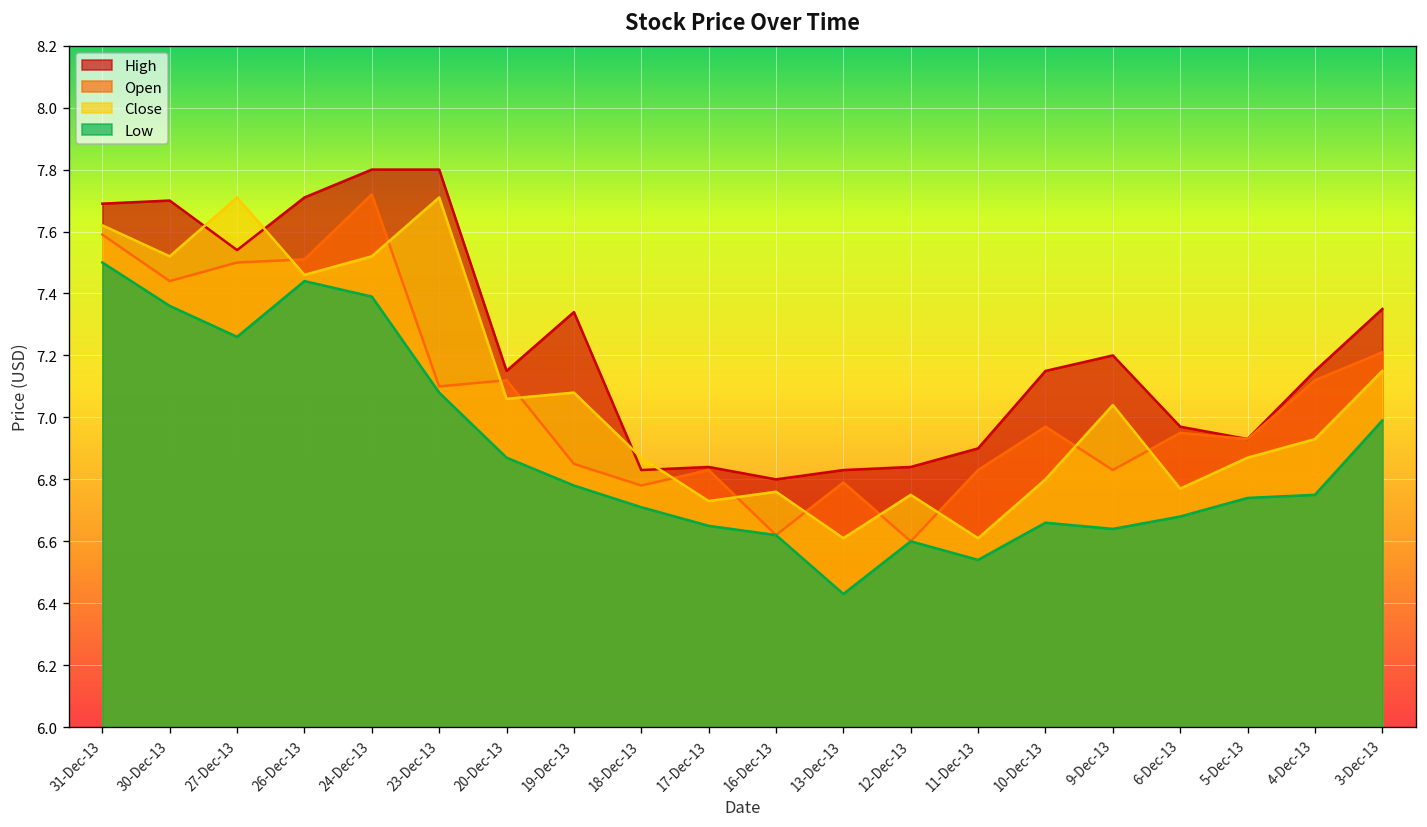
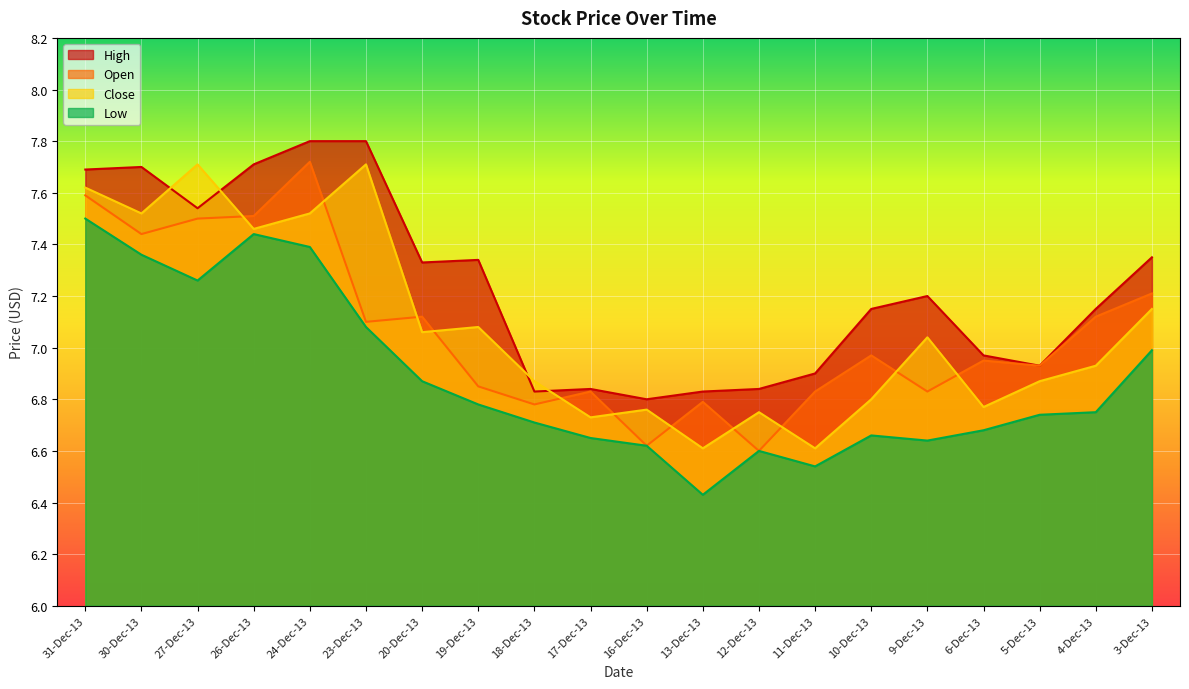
High, 20-Dec-13: 7.15 -> 7.33
